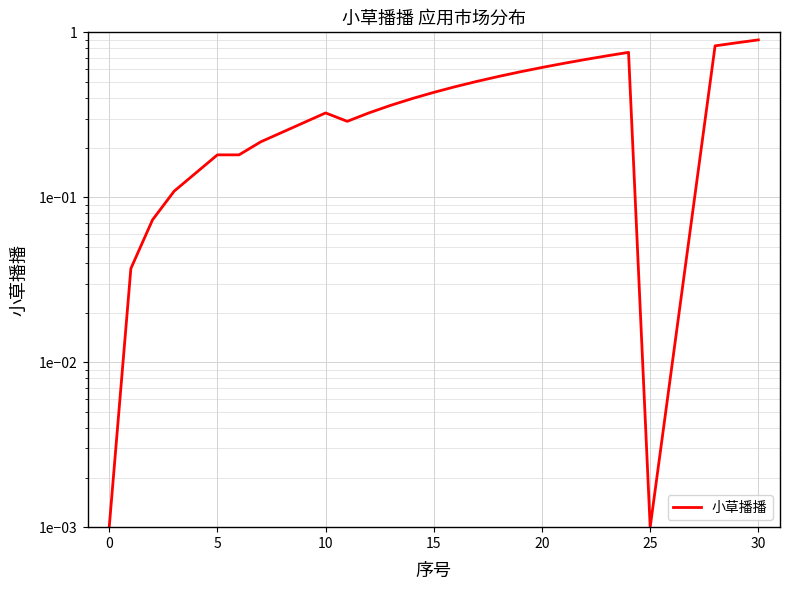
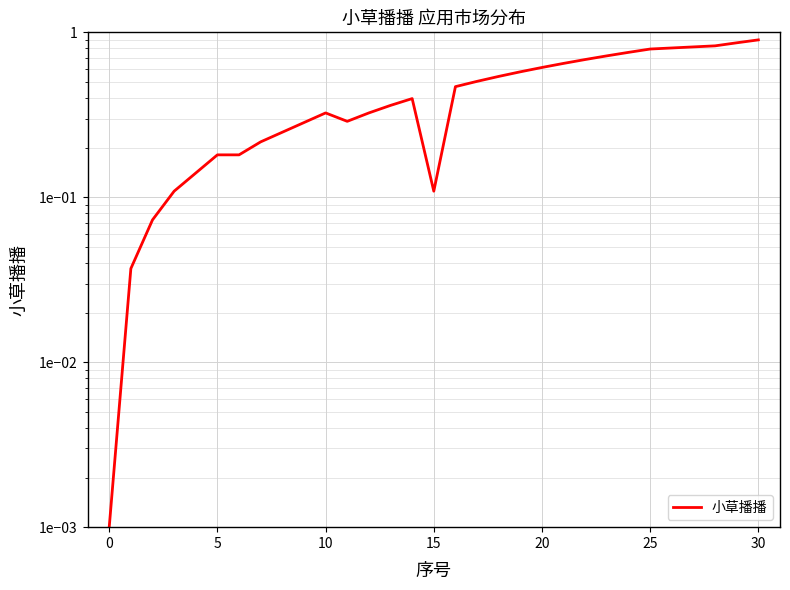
15: 0.43 -> 0.11
25: 0.0010 -> 0.8
